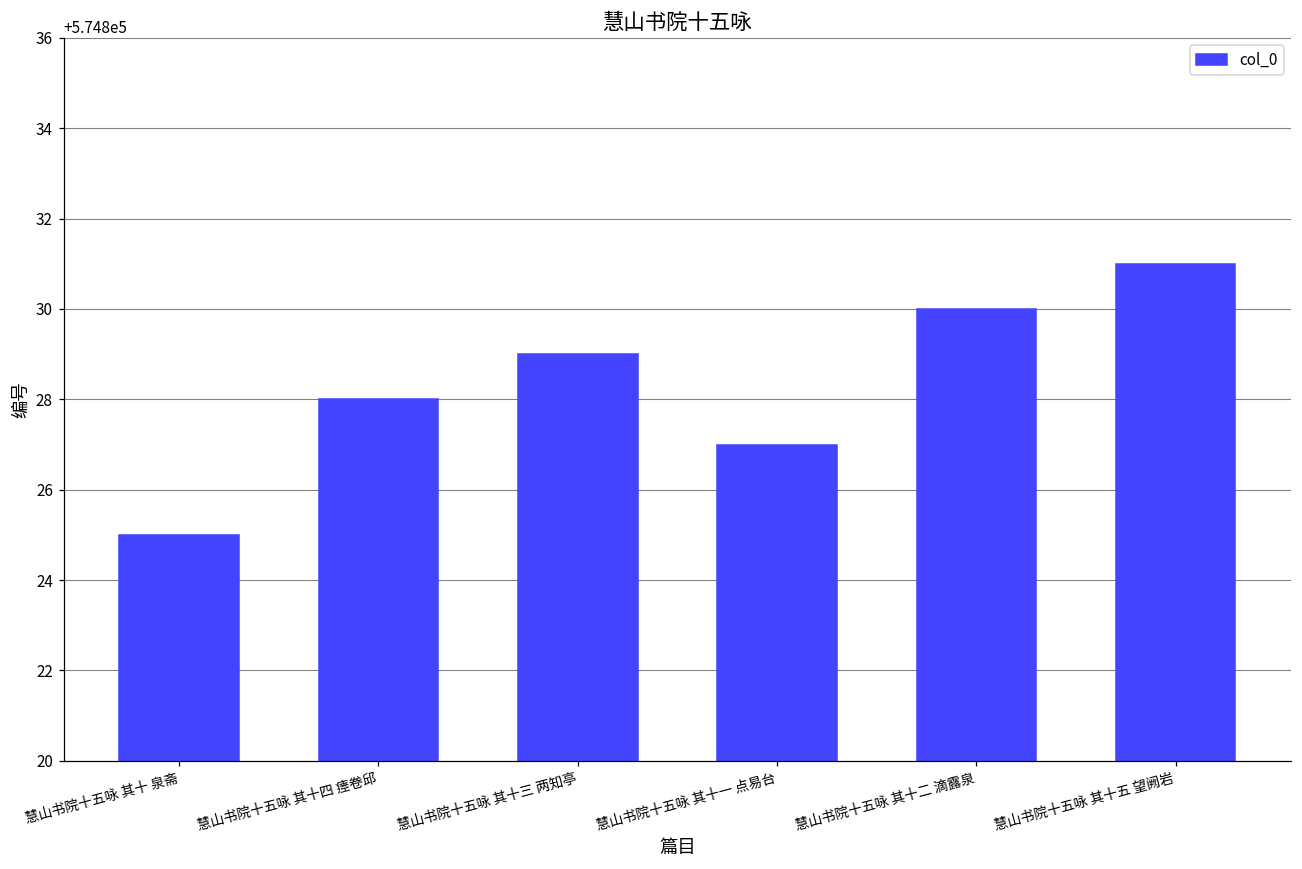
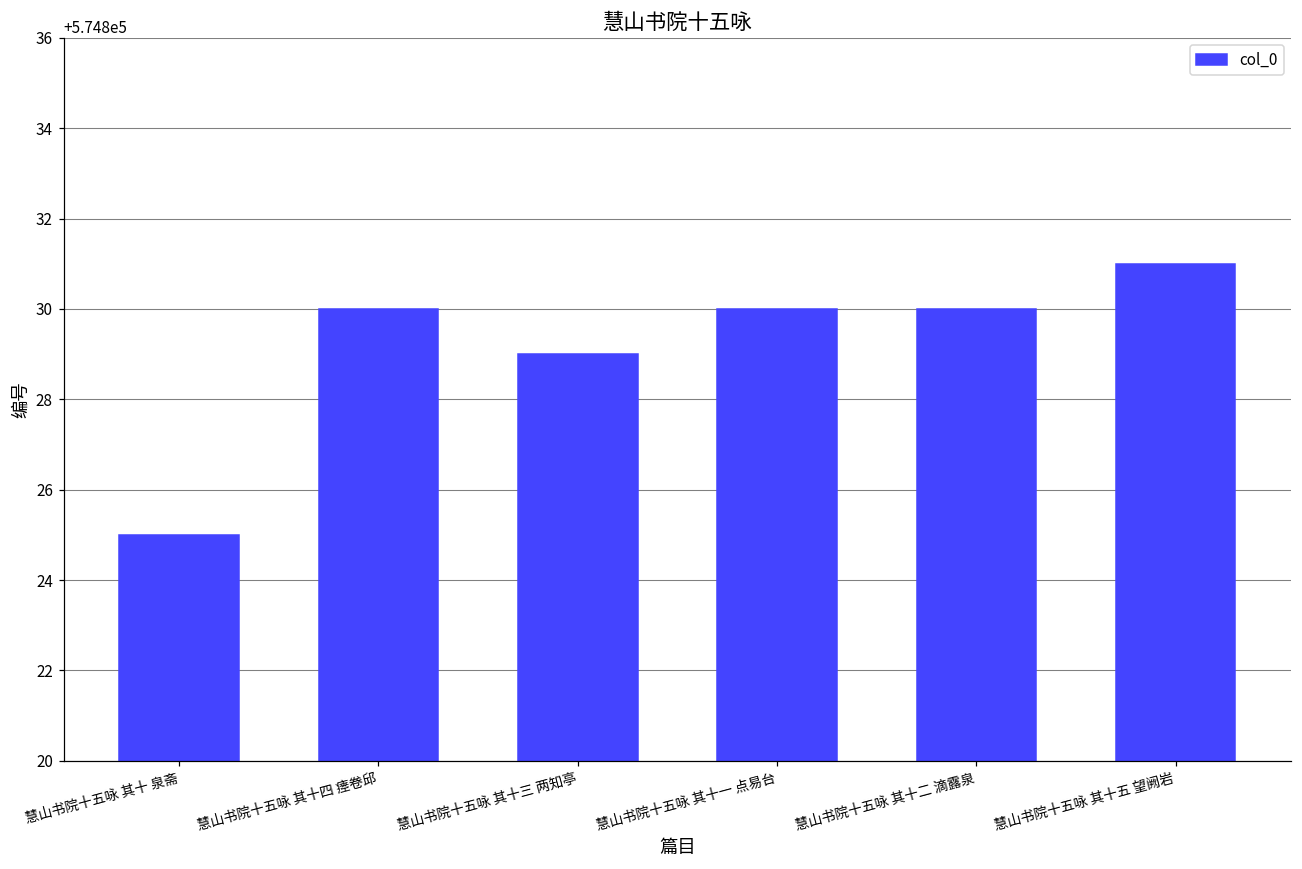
慧山书院十五咏 其十四 瘗卷邱: 574828 -> 574830
慧山书院十五咏 其十一 点易台: 574827 -> 574830
